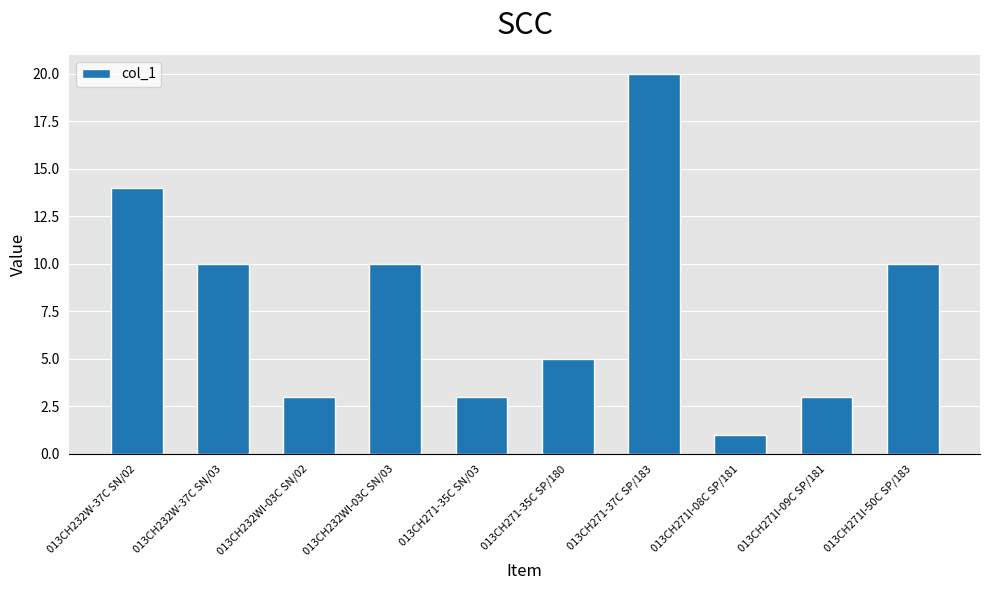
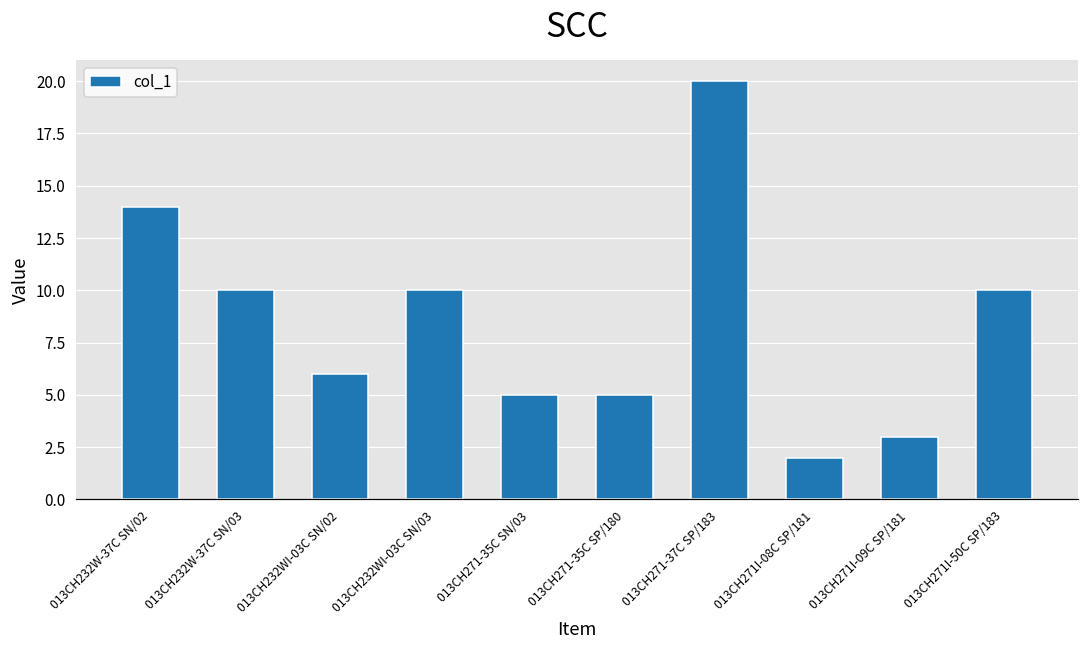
013CH232WI-03C SN/02: 3 -> 6
013CH271-35C SN/03: 3 -> 5
013CH271I-08C SP/181: 1 -> 2
